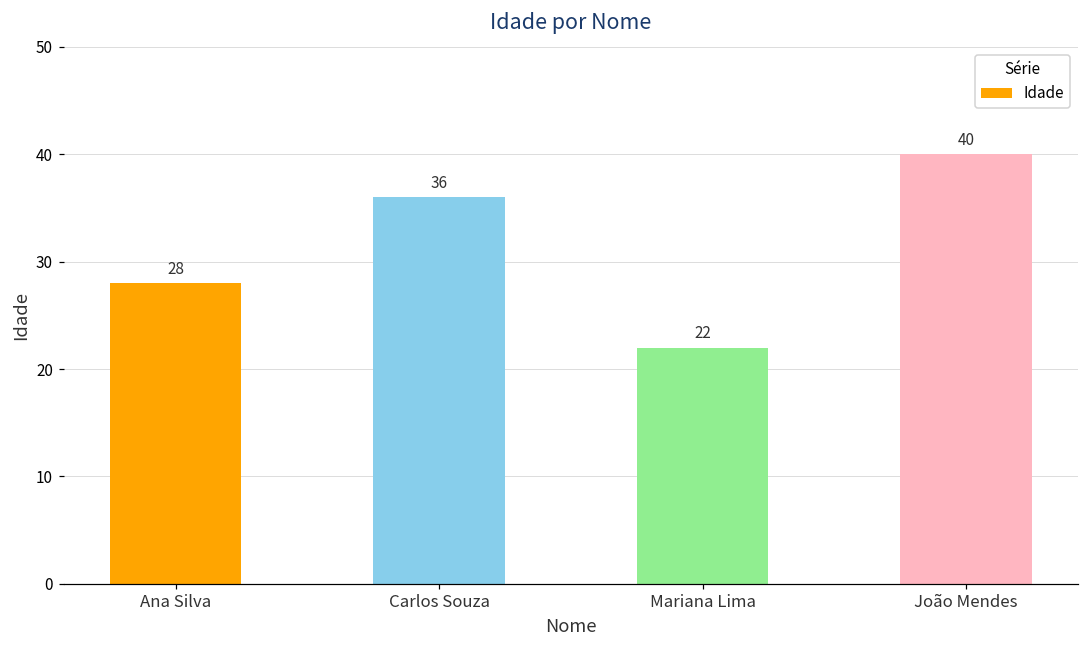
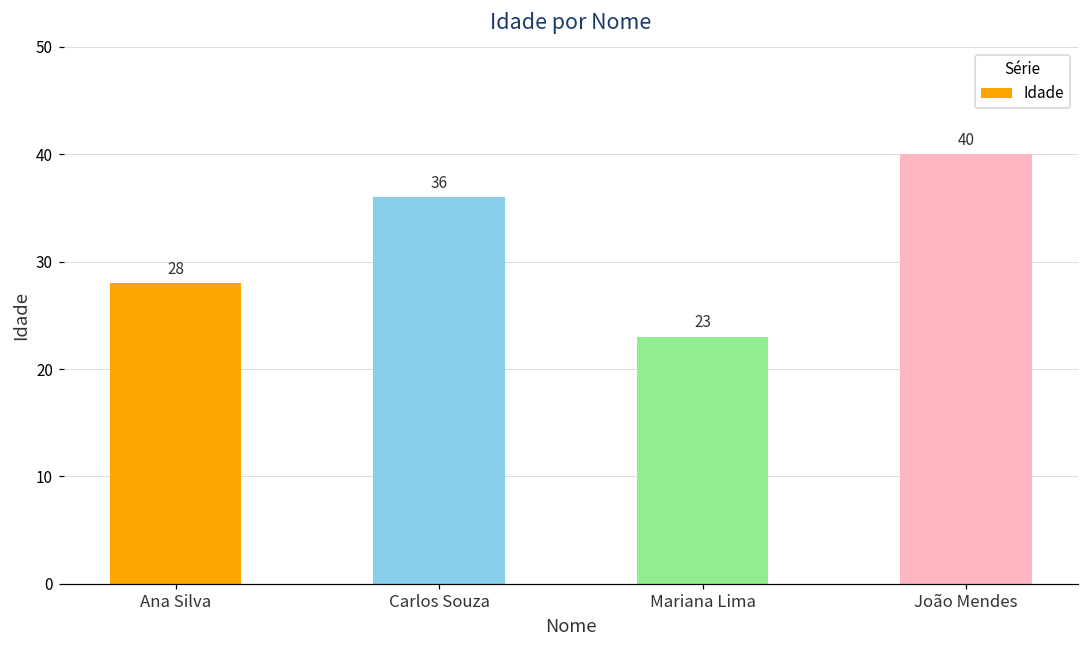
Mariana Lima: 22 -> 23
